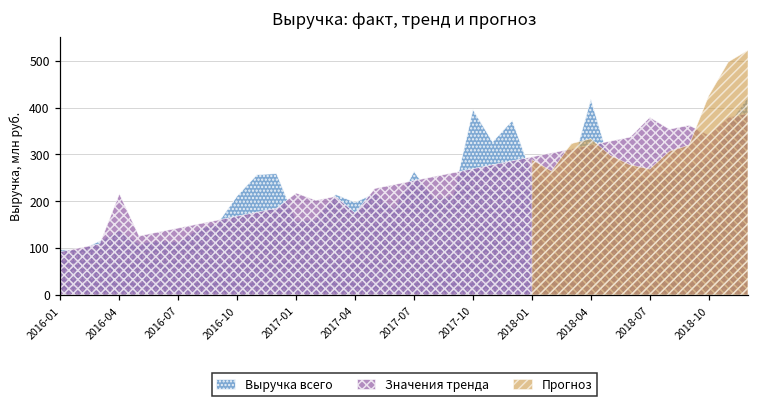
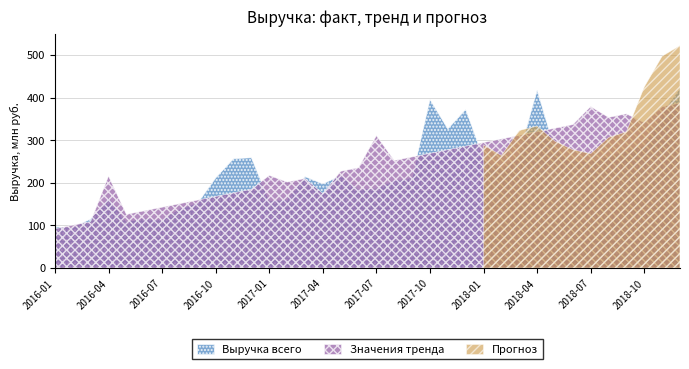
Выручка всего, 2016-04: 140 -> 170
Выручка всего, 2017-07: 260 -> 190
Значения тренда, 2017-07: 240 -> 310
